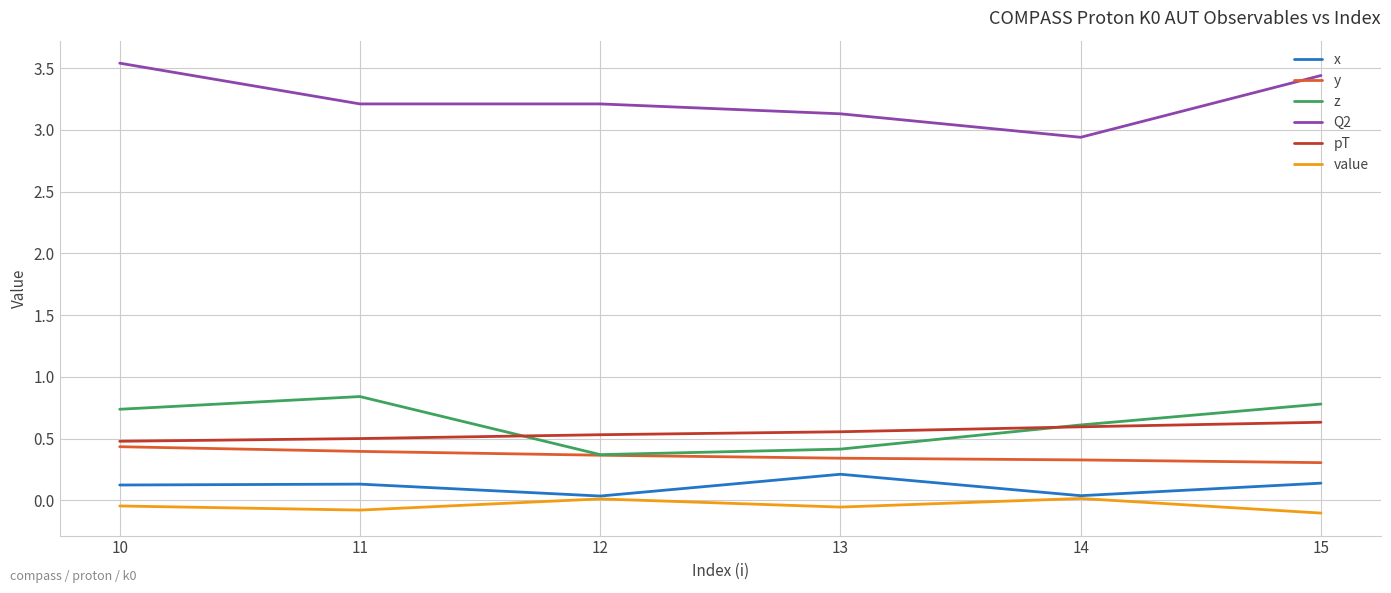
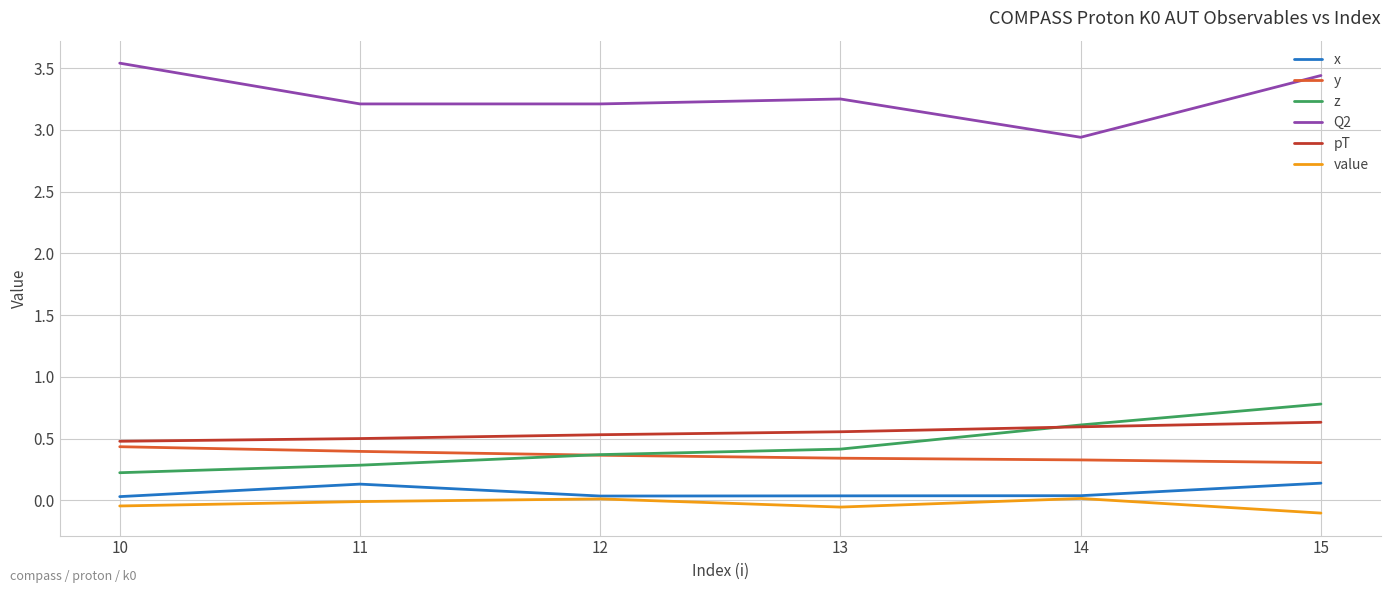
x, 10: 0.12 -> 0.03
z, 10: 0.74 -> 0.22
z, 11: 0.84 -> 0.29
value, 11: -0.08 -> -0.01
x, 13: 0.21 -> 0.04
Q2, 13: 3.13 -> 3.25
